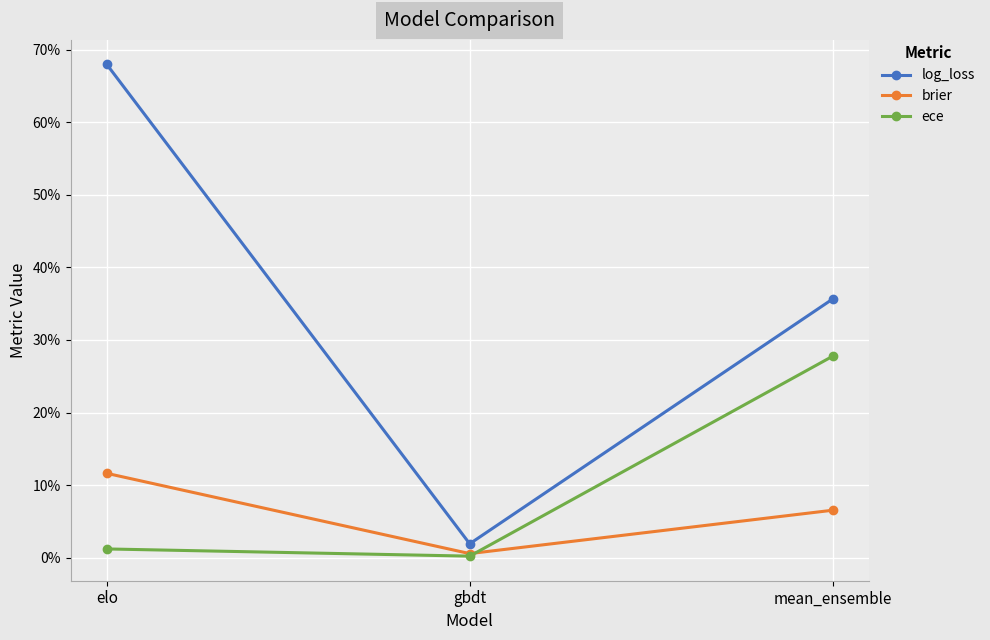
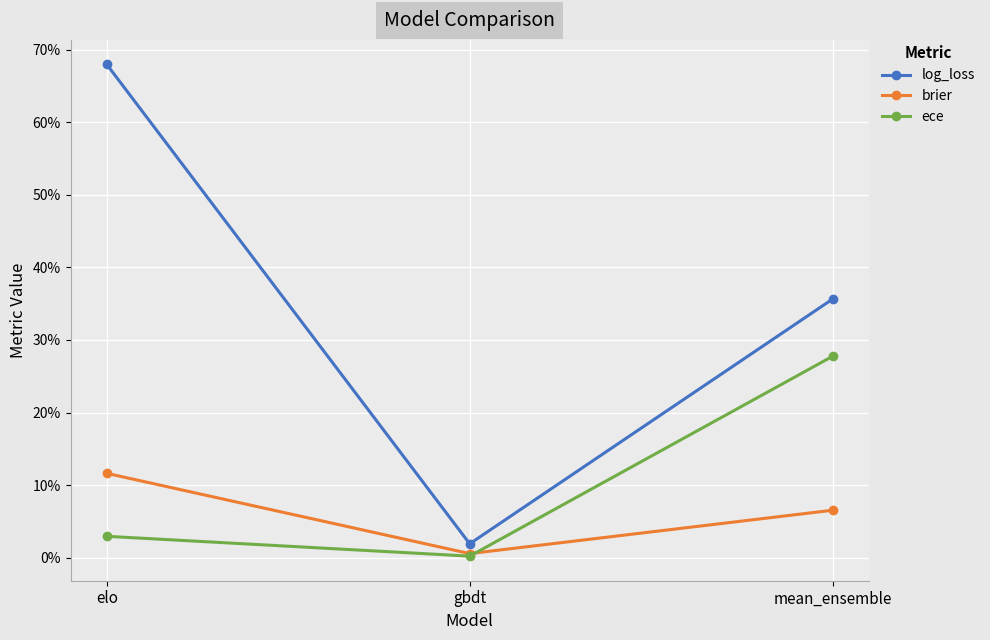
ece, elo: 1% -> 3%
